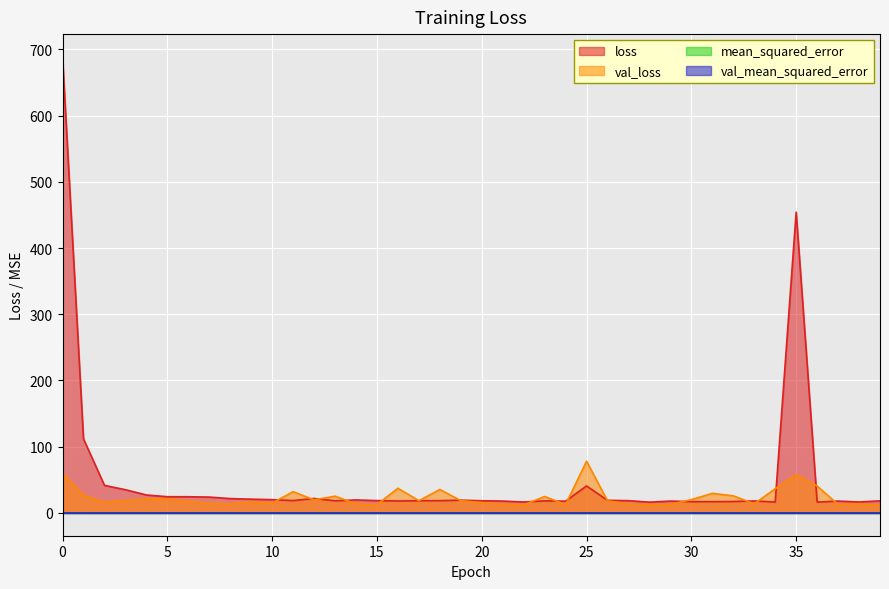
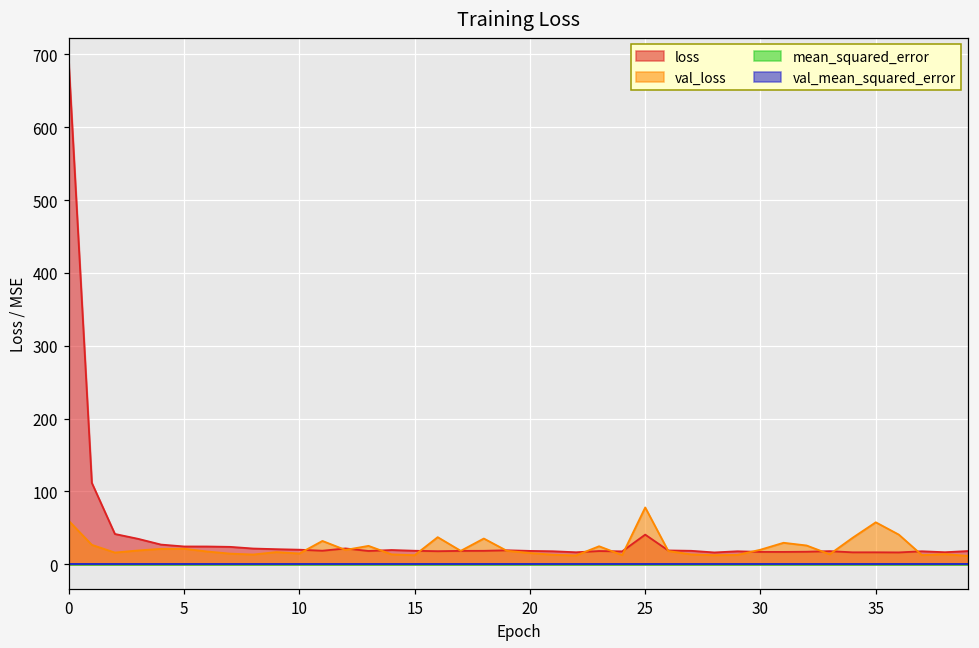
loss, 35: 450 -> 20
